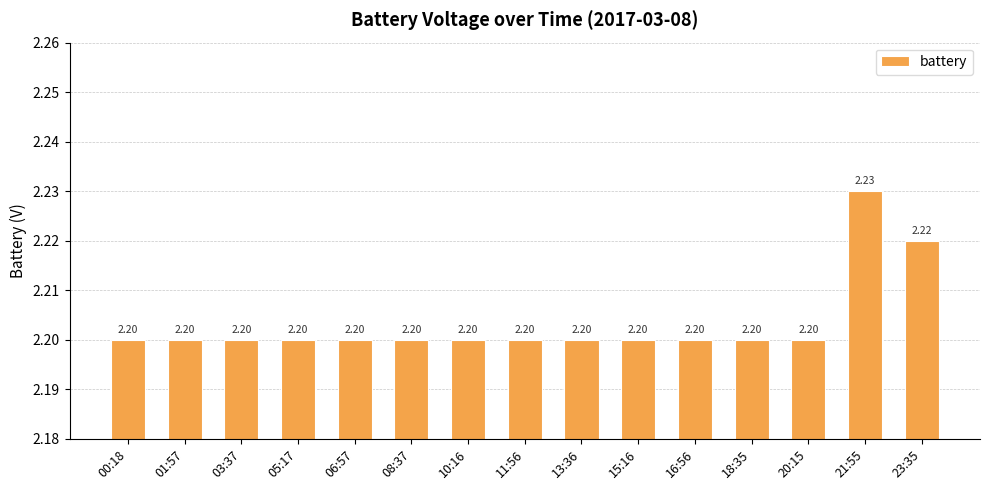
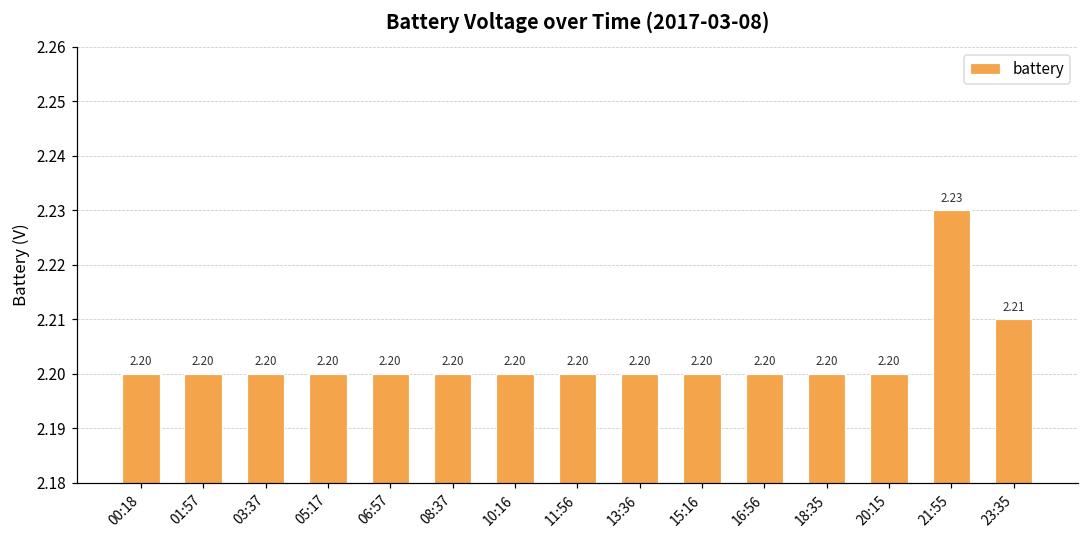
23:35: 2.22 -> 2.21
